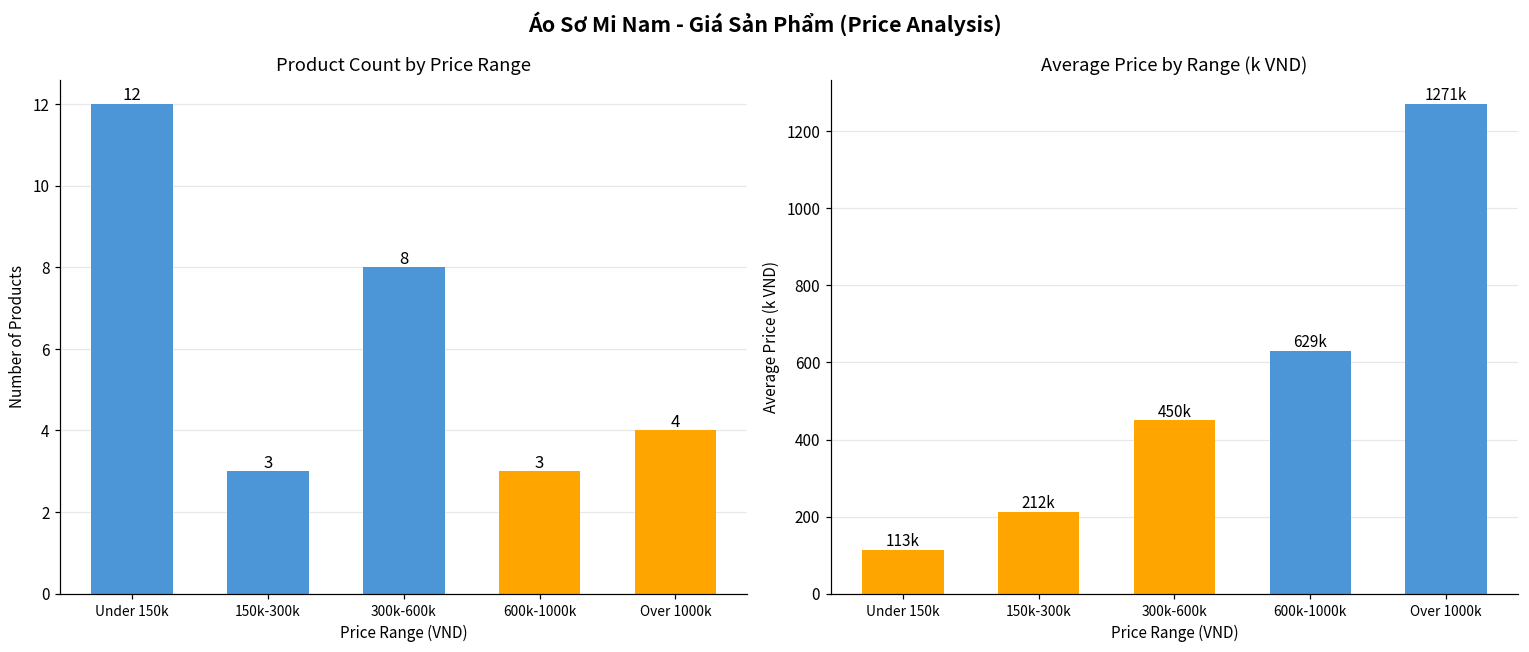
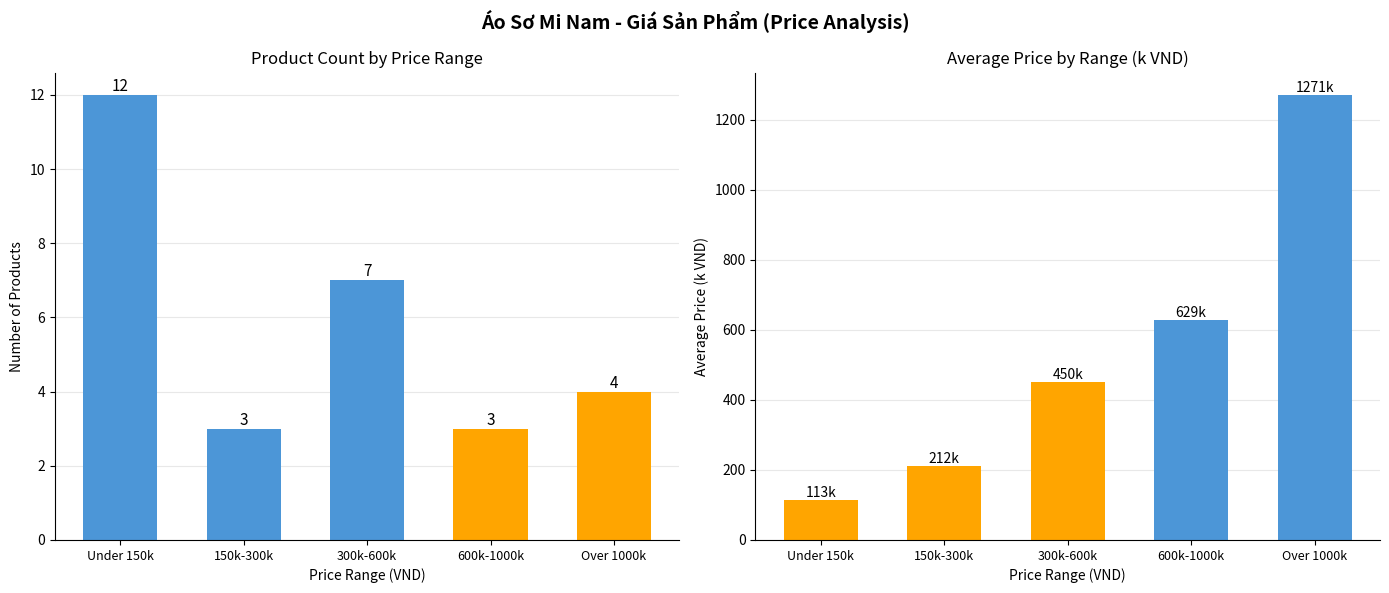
Product Count by Price Range, 300k-600k: 8 -> 7
